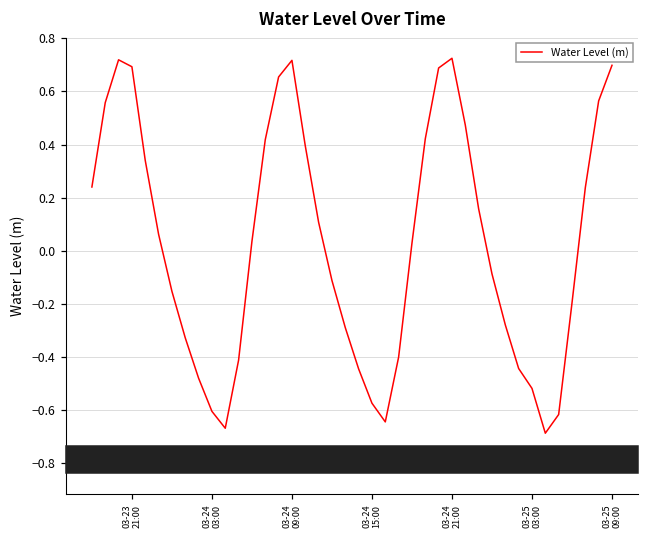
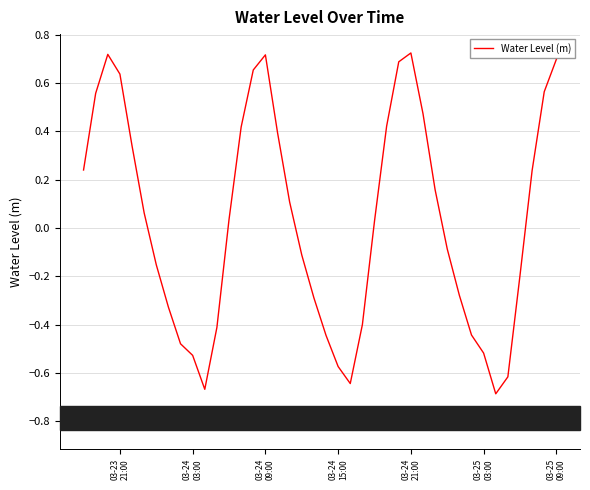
03-23 21:00: 0.69 -> 0.64
03-24 03:00: -0.60 -> -0.53
